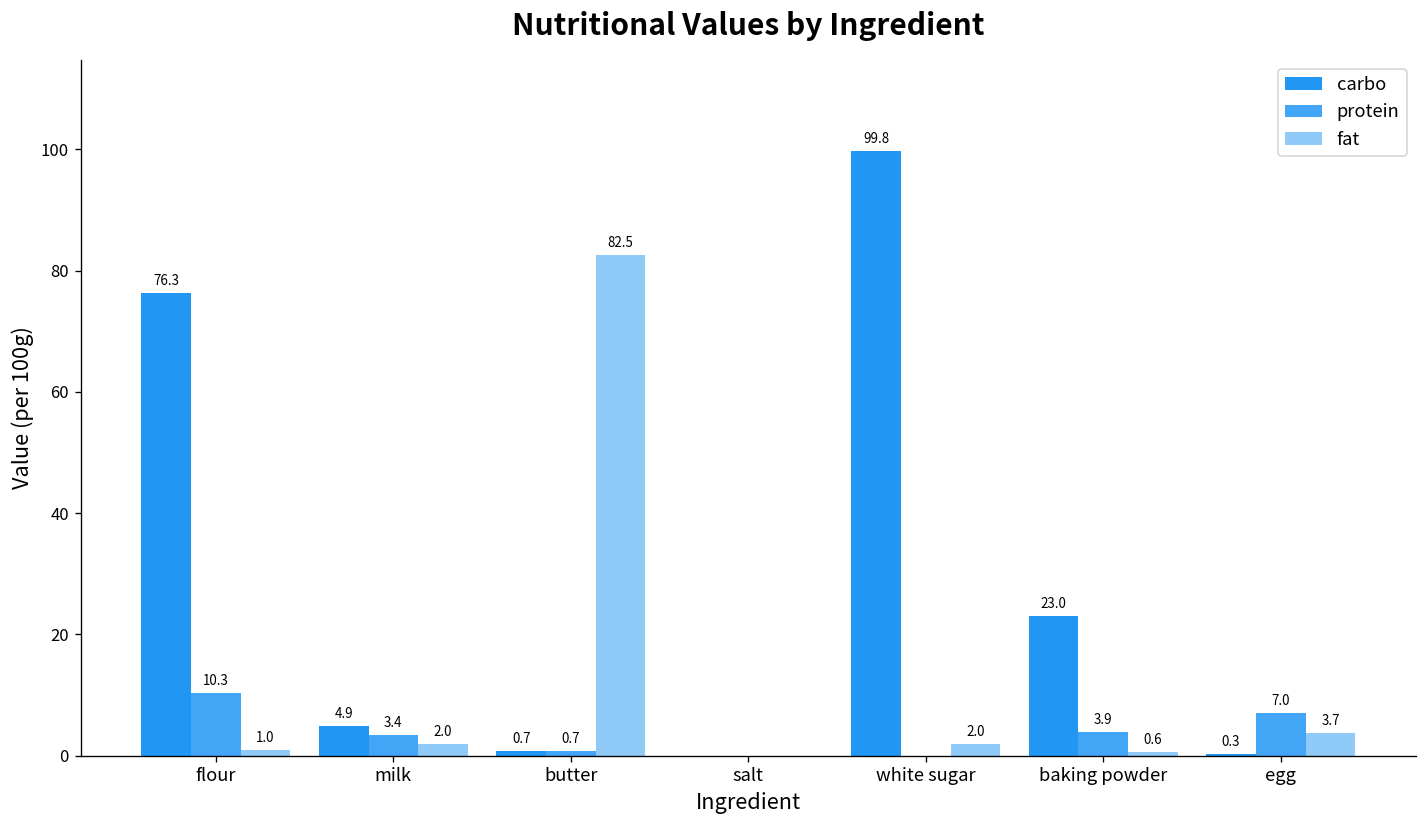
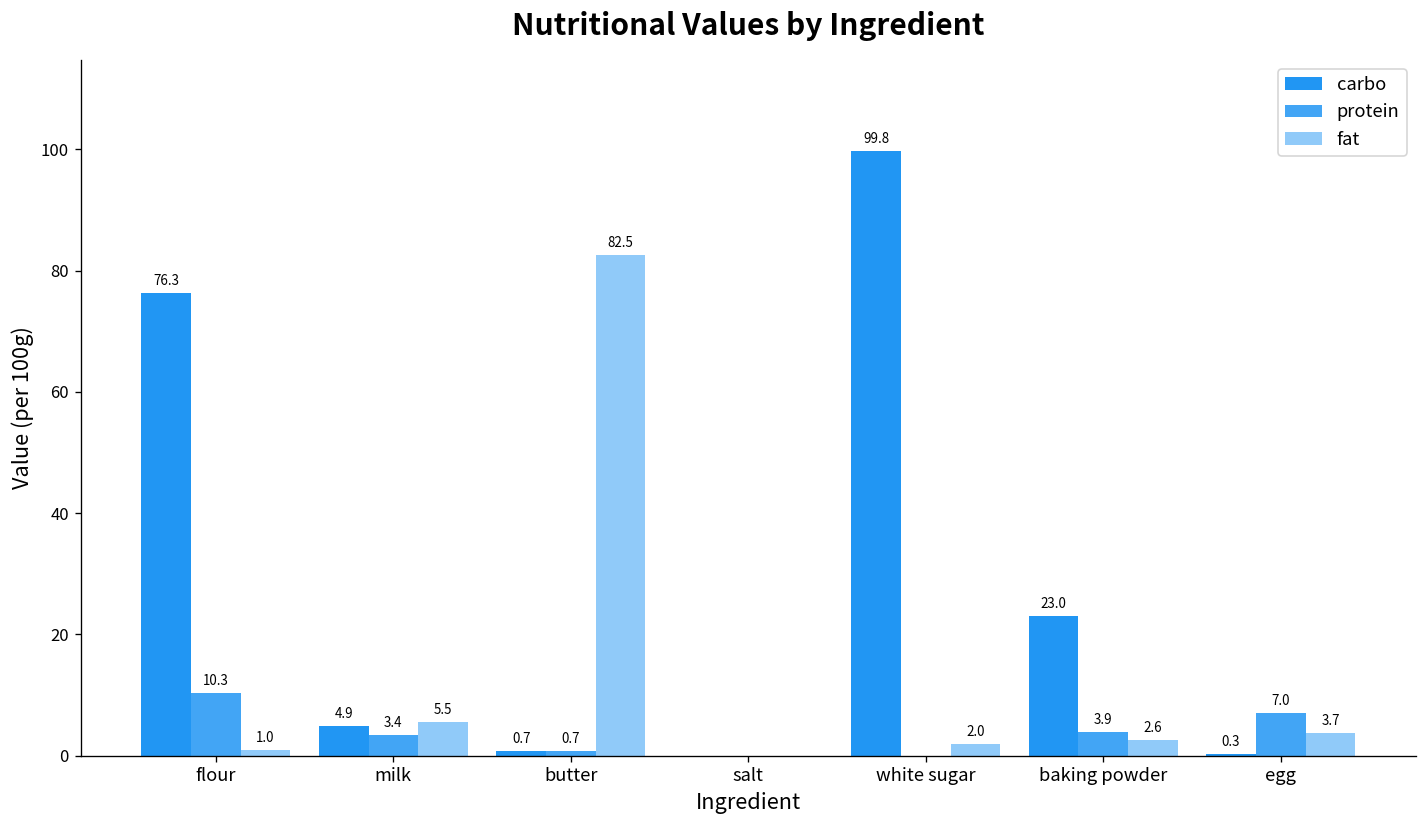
fat, milk: 2.0 -> 5.5
fat, baking powder: 0.6 -> 2.6
